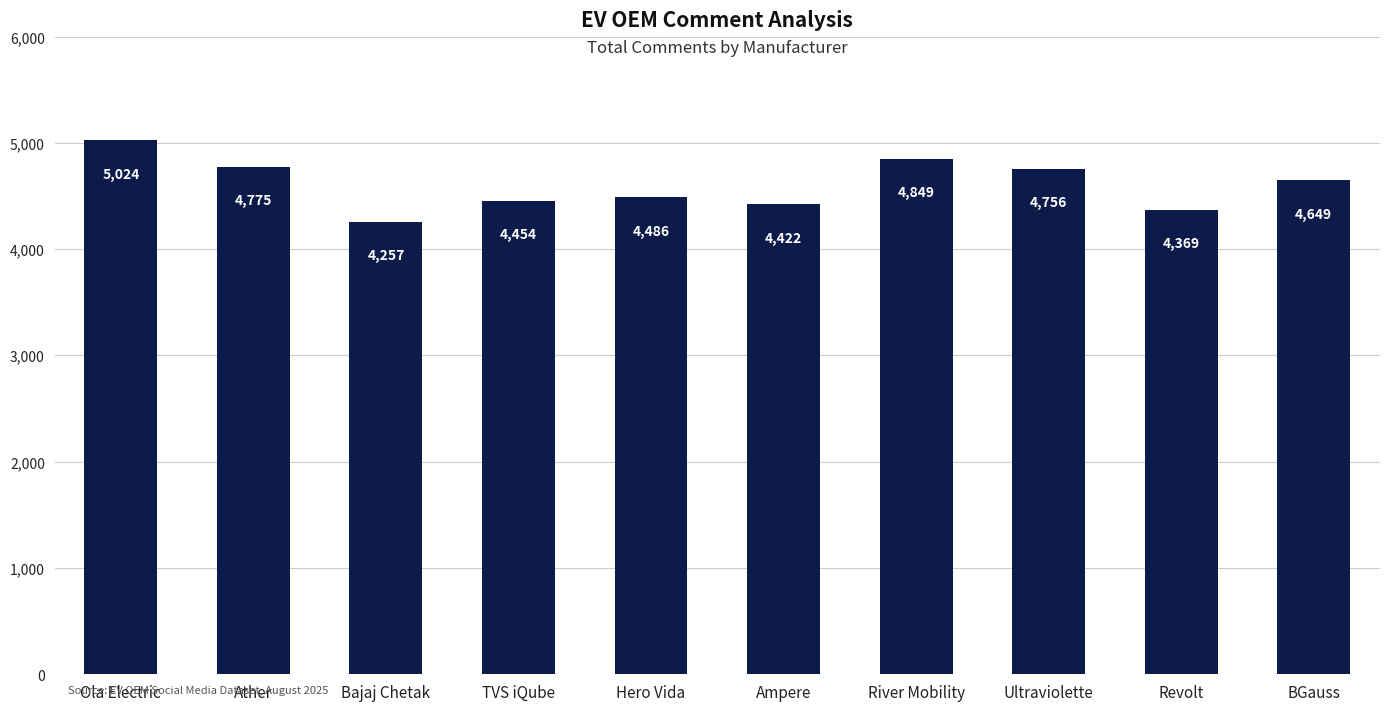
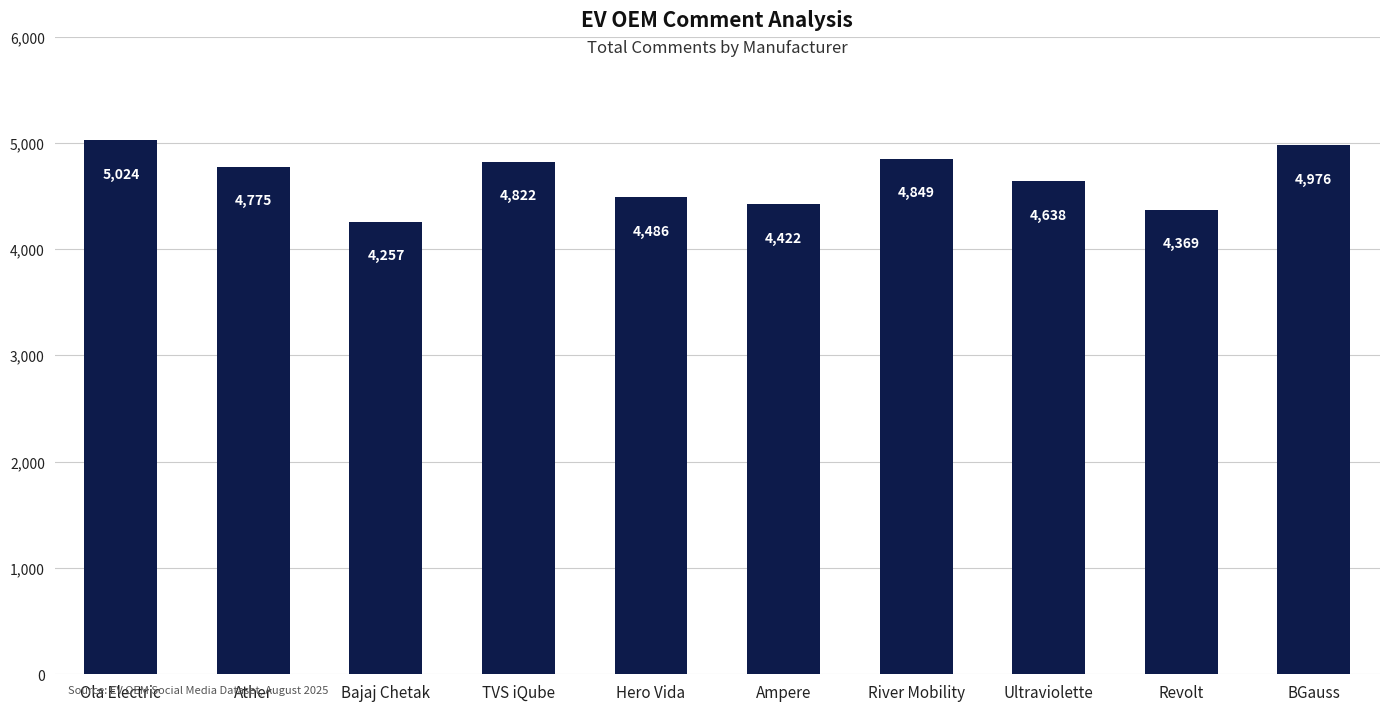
TVS iQube: 4,454 -> 4,822
Ultraviolette: 4,756 -> 4,638
BGauss: 4,649 -> 4,976
